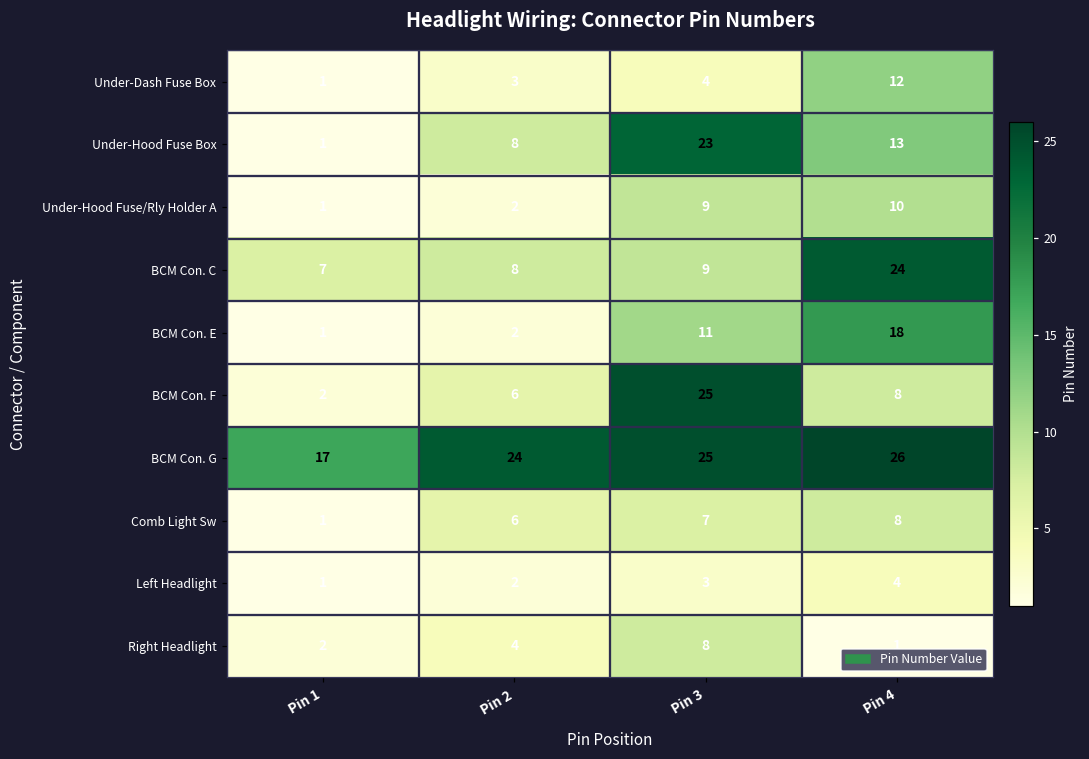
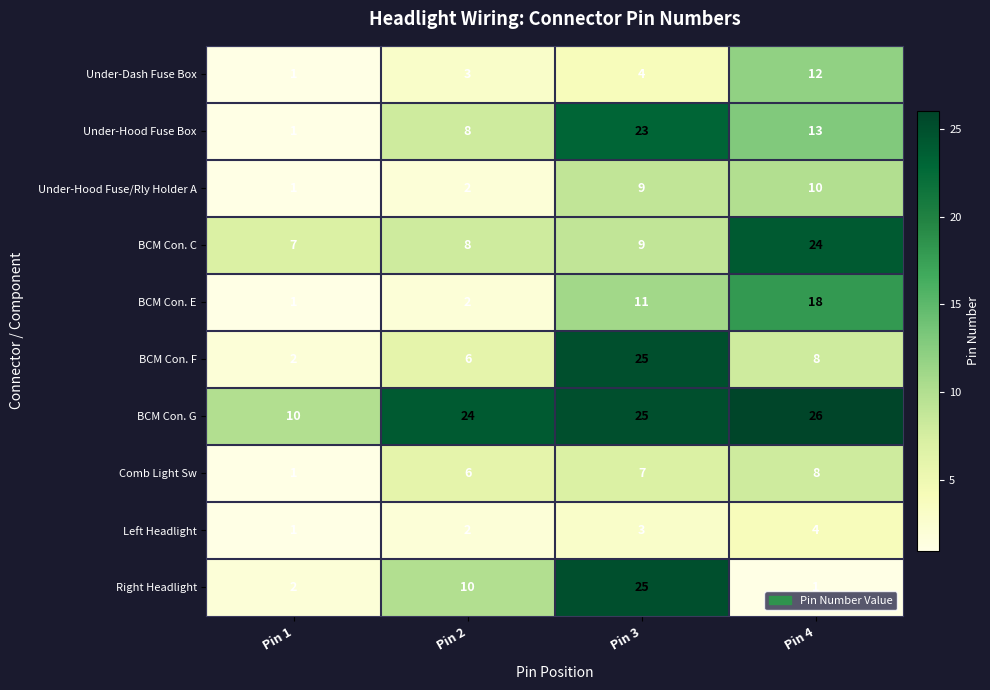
BCM Con. G, Pin 1: 17 -> 10
Right Headlight, Pin 2: 4 -> 10
Right Headlight, Pin 3: 8 -> 25
